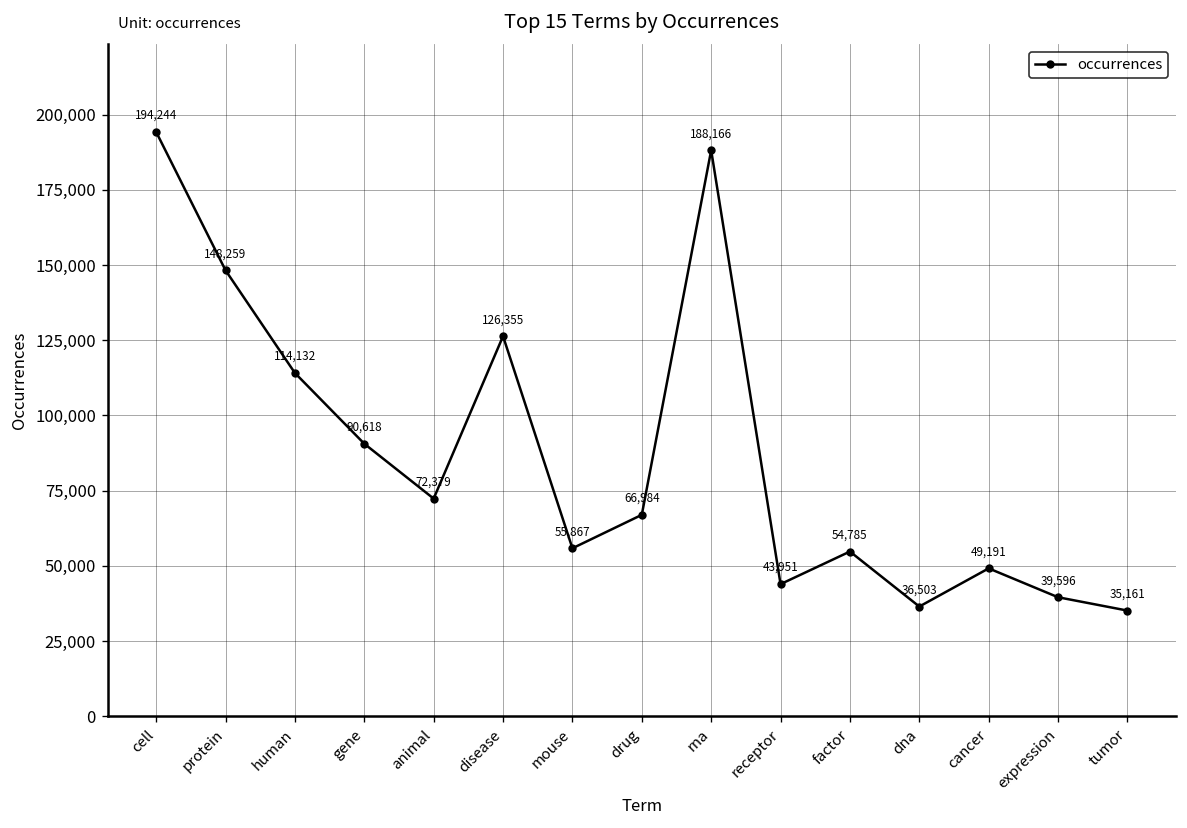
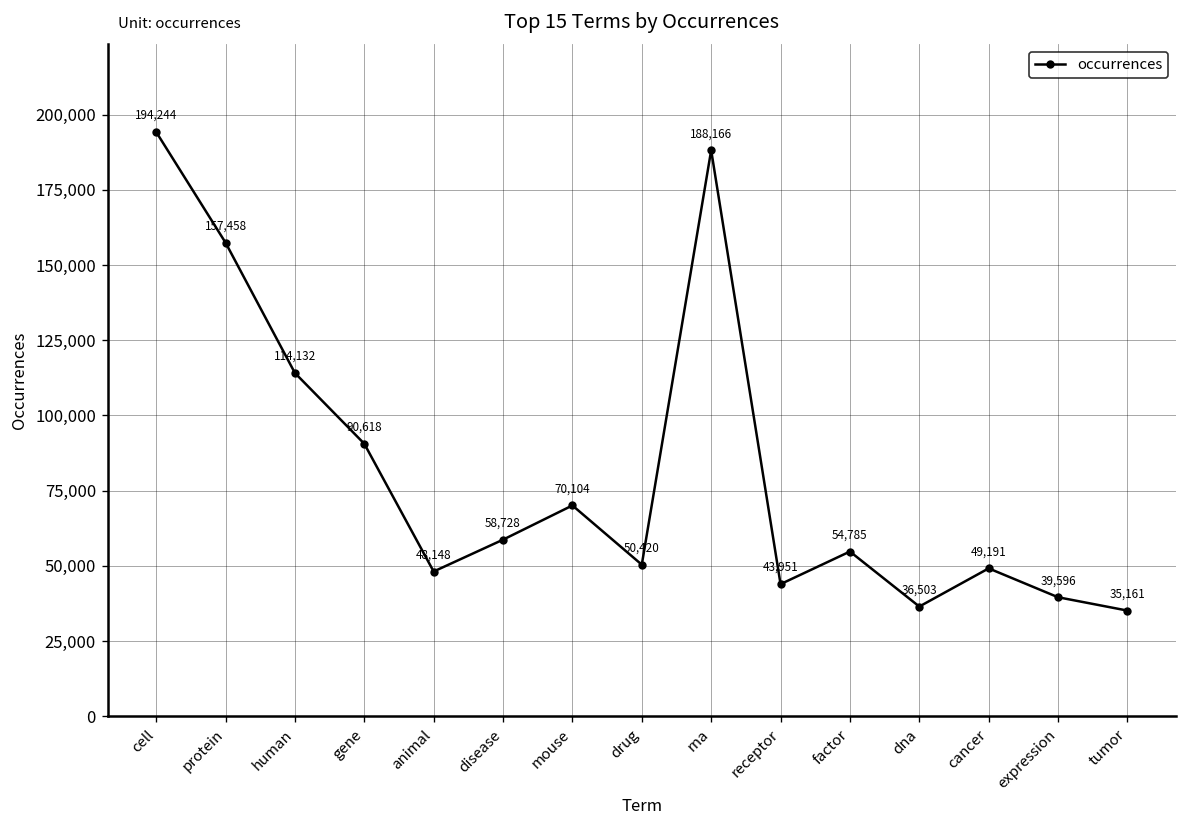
protein: 148,259 -> 157,458
animal: 72,379 -> 48,148
disease: 126,355 -> 58,728
mouse: 55,867 -> 70,104
drug: 66,984 -> 50,420
